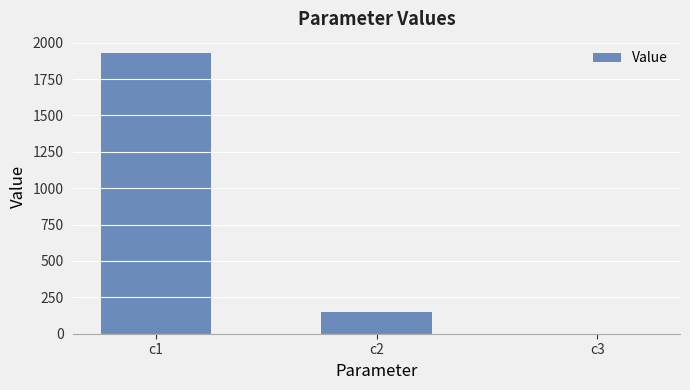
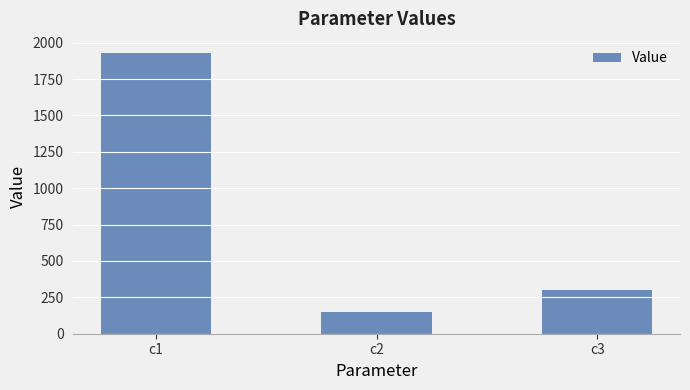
c3: 0 -> 300
